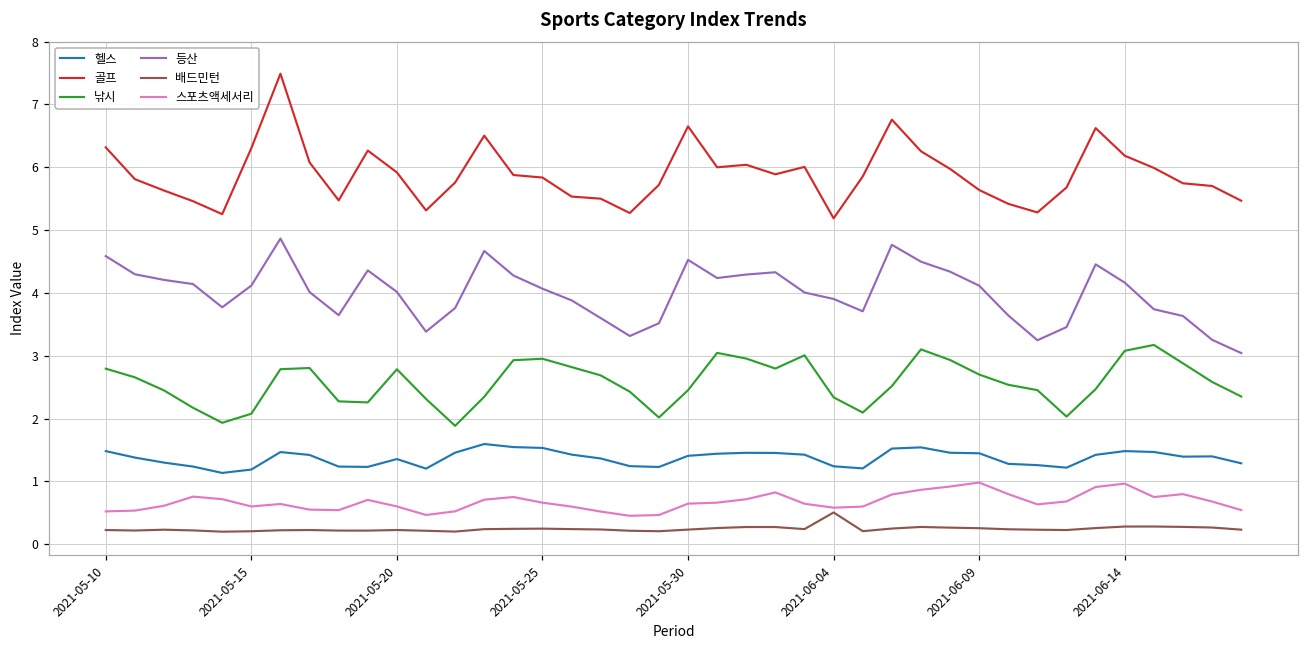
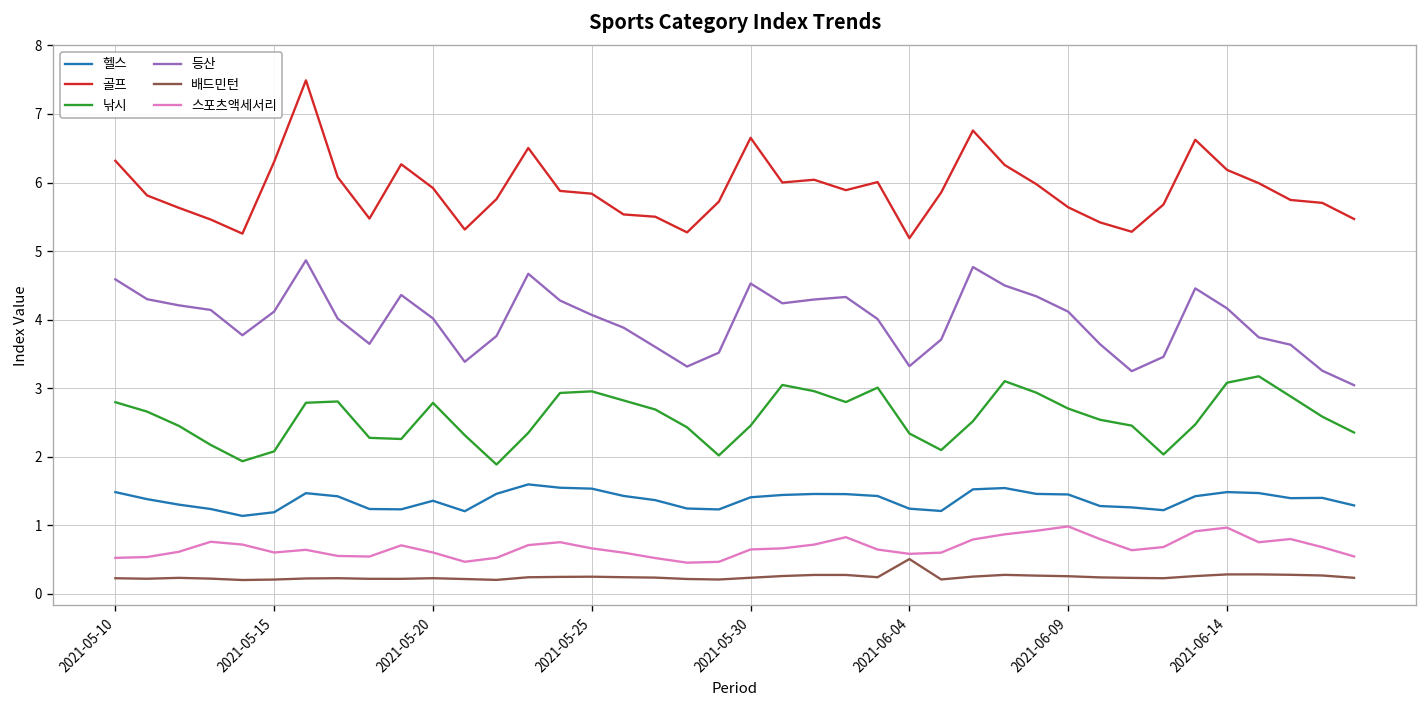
등산, 2021-06-04: 3.9 -> 3.3
